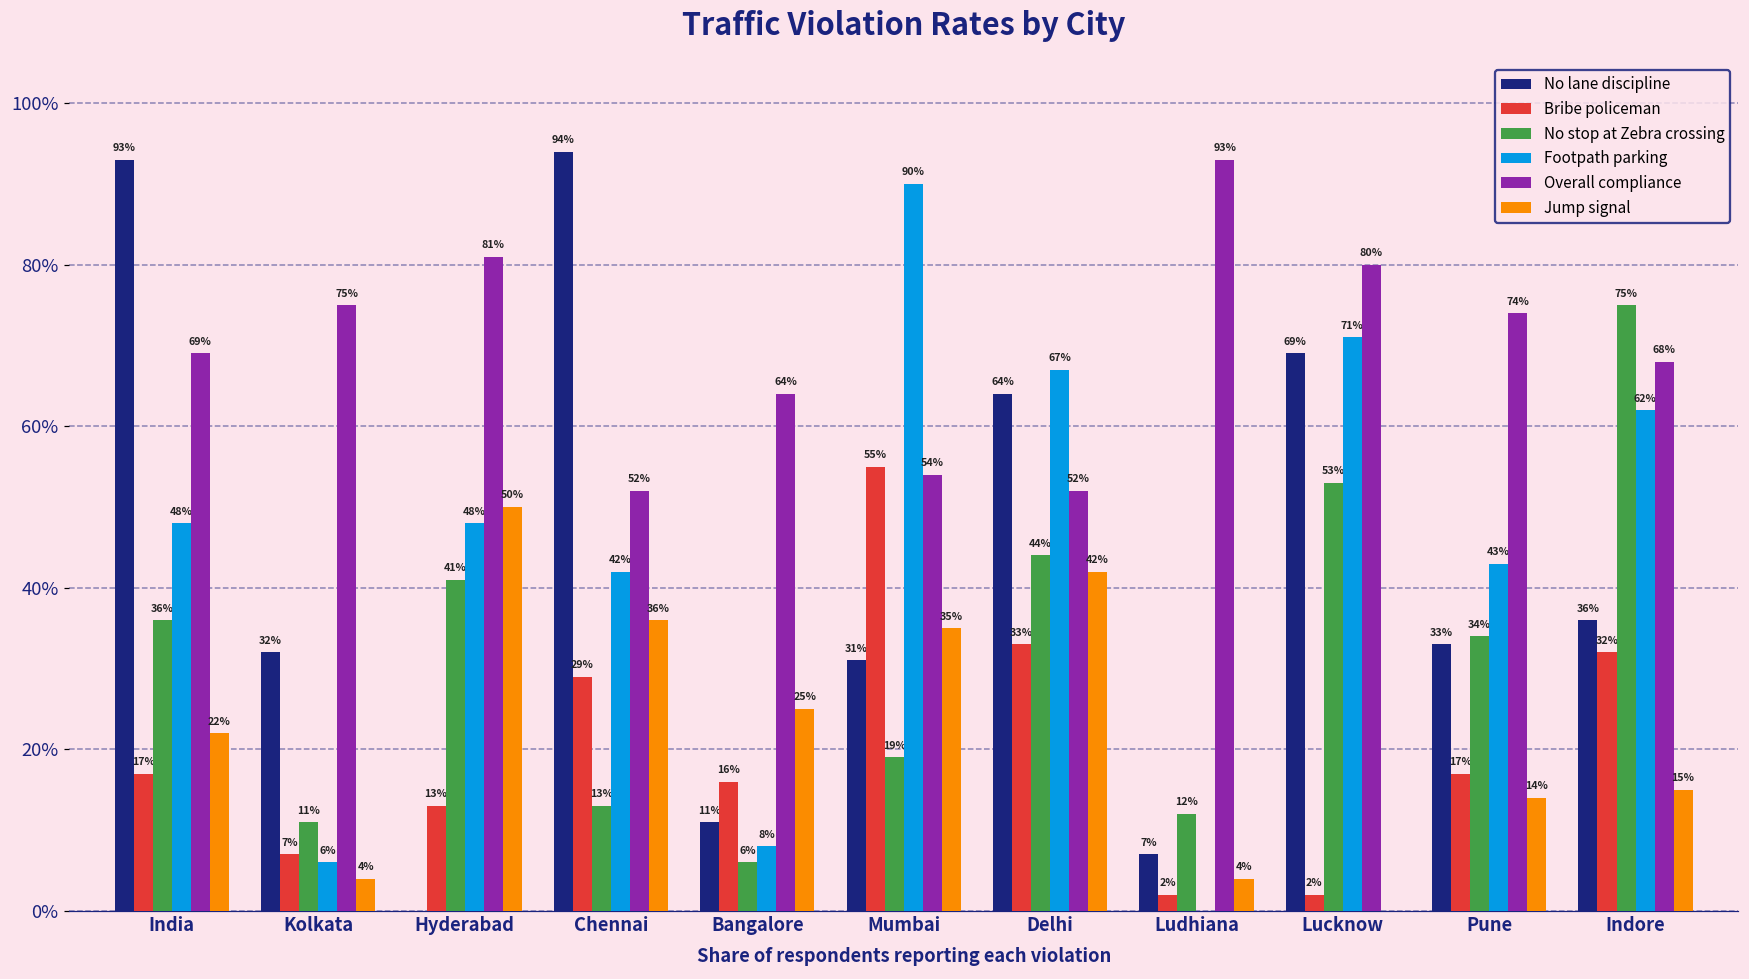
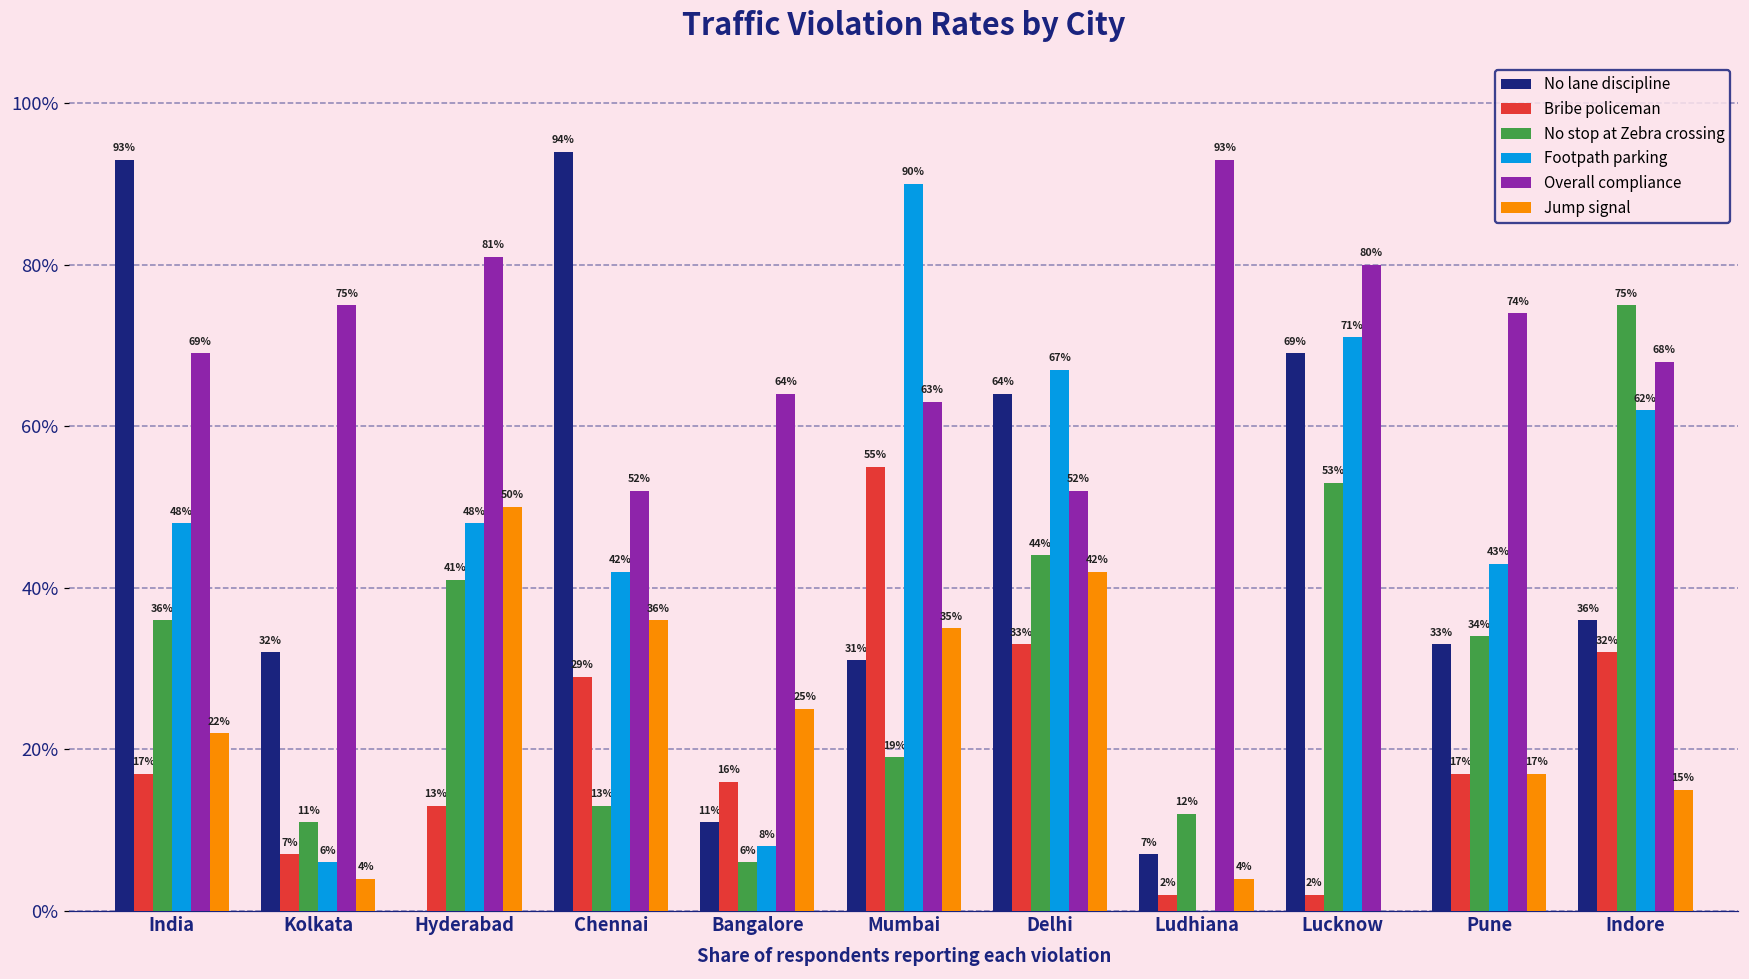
Overall compliance, Mumbai: 54% -> 63%
Jump signal, Pune: 14% -> 17%
